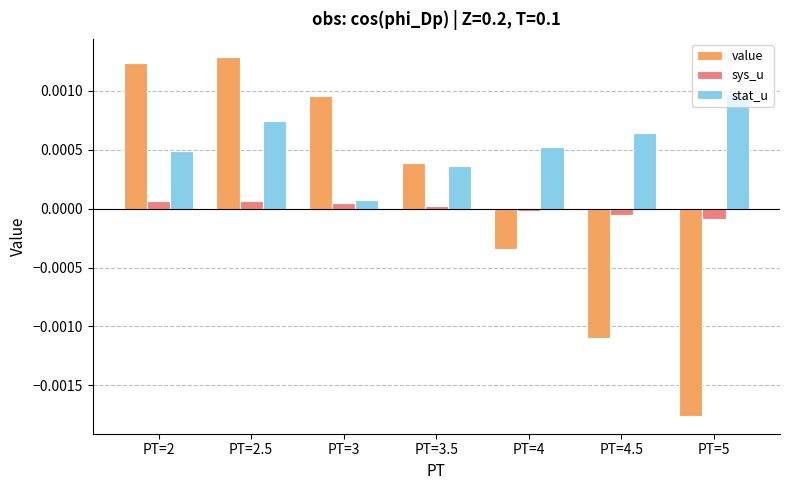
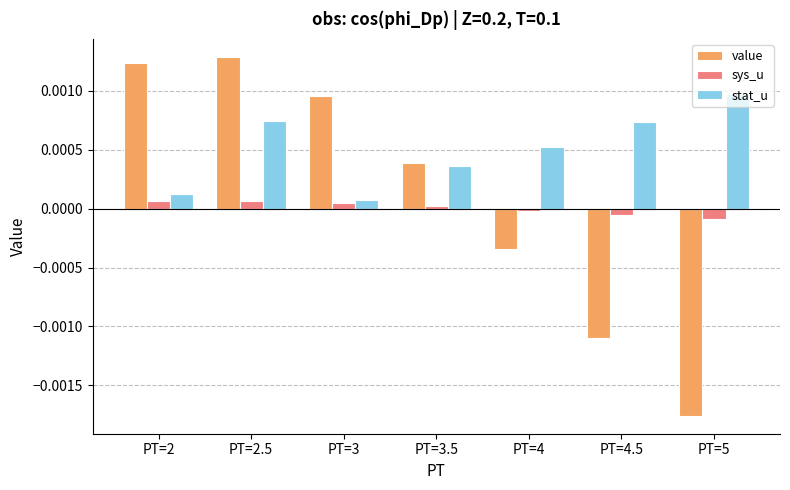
stat_u, PT=2: 0.00048 -> 0.00013
stat_u, PT=4.5: 0.00064 -> 0.00073
